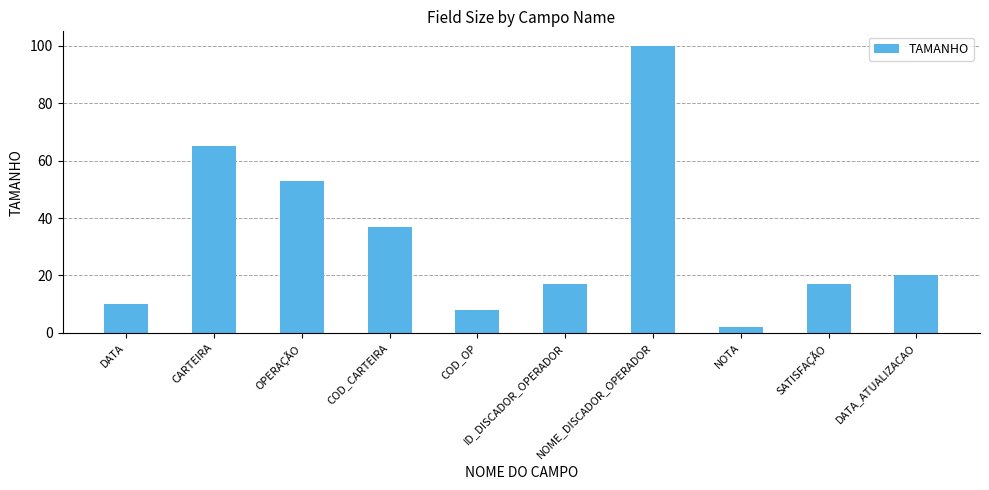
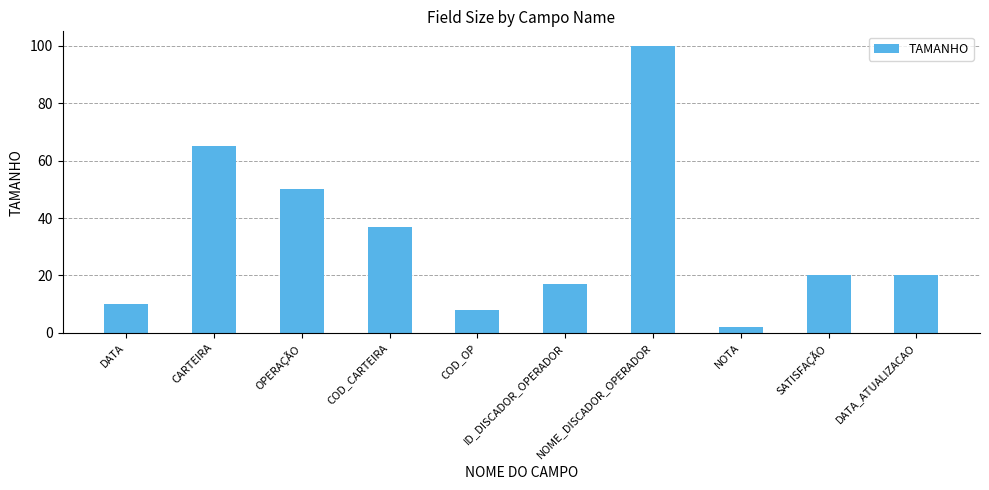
OPERAÇÃO: 53 -> 50
SATISFAÇÃO: 17 -> 20
